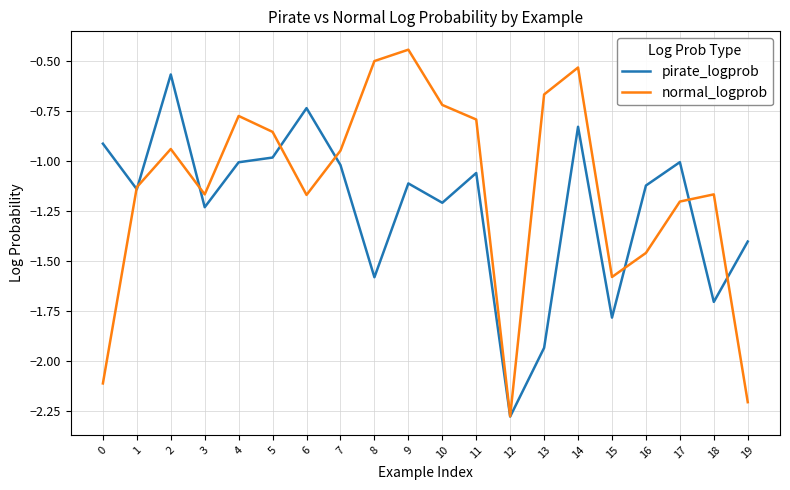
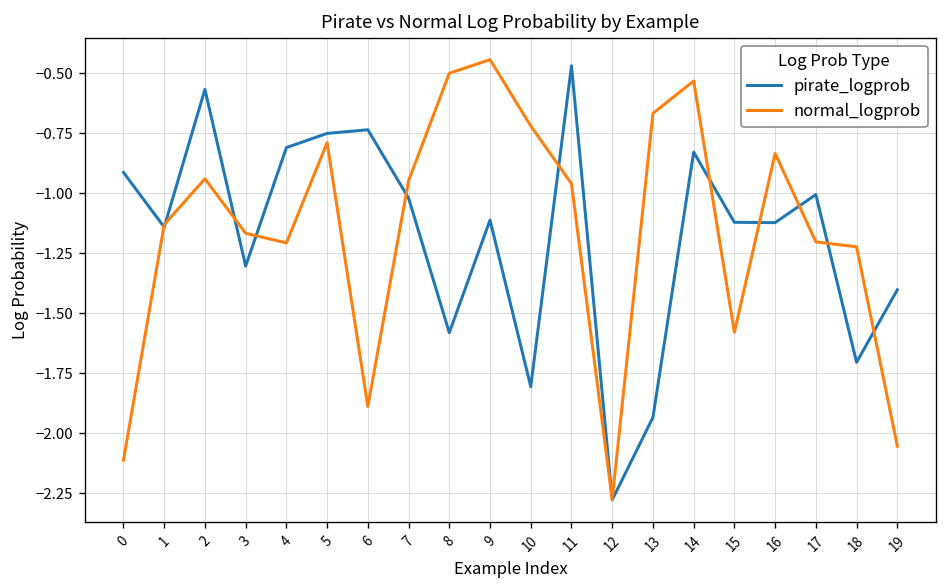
pirate_logprob, 3: -1.23 -> -1.30
pirate_logprob, 4: -1.01 -> -0.81
normal_logprob, 4: -0.78 -> -1.21
pirate_logprob, 5: -0.98 -> -0.75
normal_logprob, 5: -0.85 -> -0.79
normal_logprob, 6: -1.17 -> -1.89
pirate_logprob, 10: -1.21 -> -1.81
pirate_logprob, 11: -1.06 -> -0.47
normal_logprob, 11: -0.79 -> -0.96
pirate_logprob, 15: -1.78 -> -1.12
normal_logprob, 16: -1.46 -> -0.83
normal_logprob, 18: -1.17 -> -1.22
normal_logprob, 19: -2.21 -> -2.05
